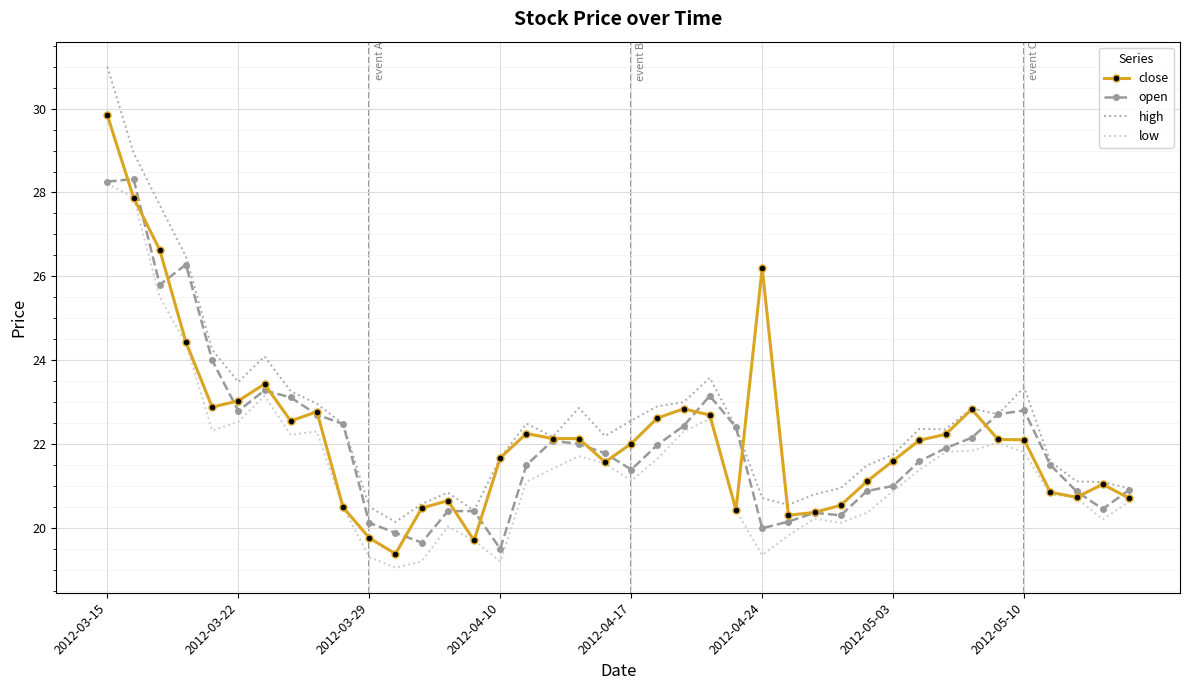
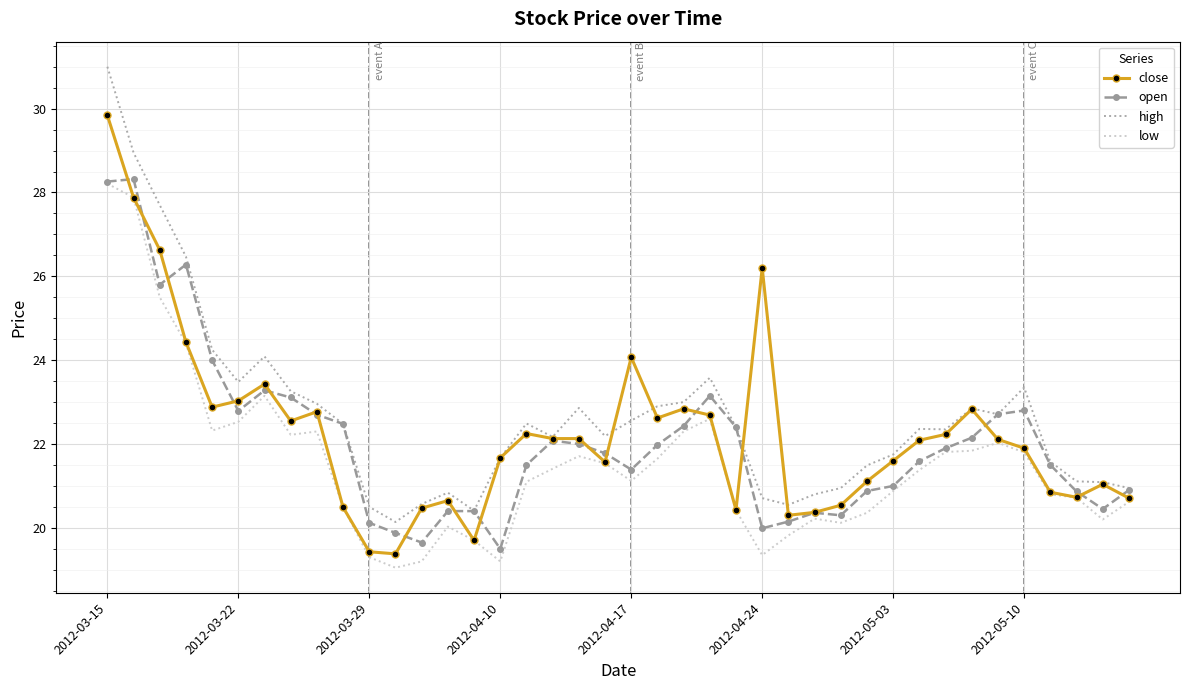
close, 2012-03-29: 19.8 -> 19.4
close, 2012-04-17: 22.0 -> 24.1
close, 2012-05-10: 22.1 -> 21.9
